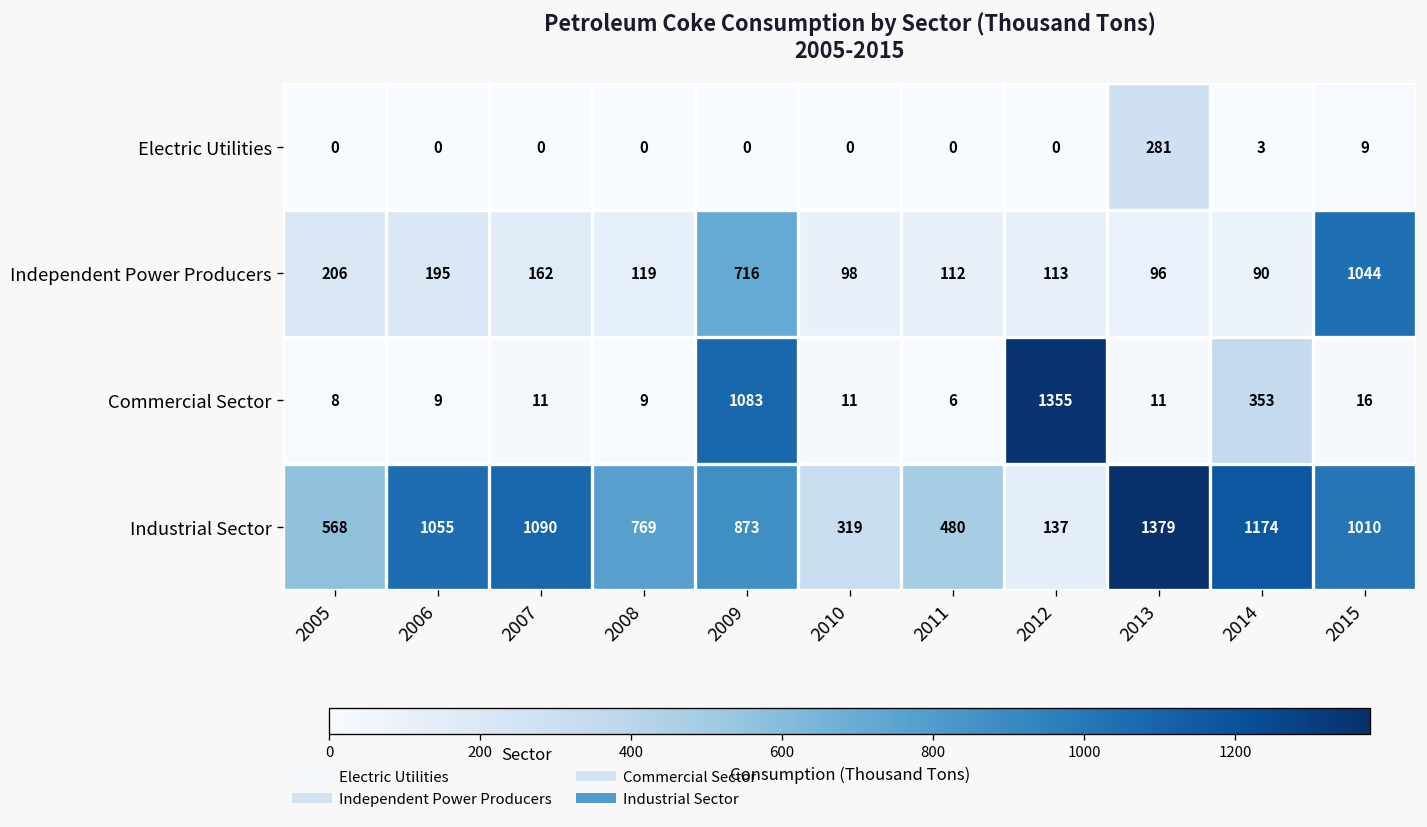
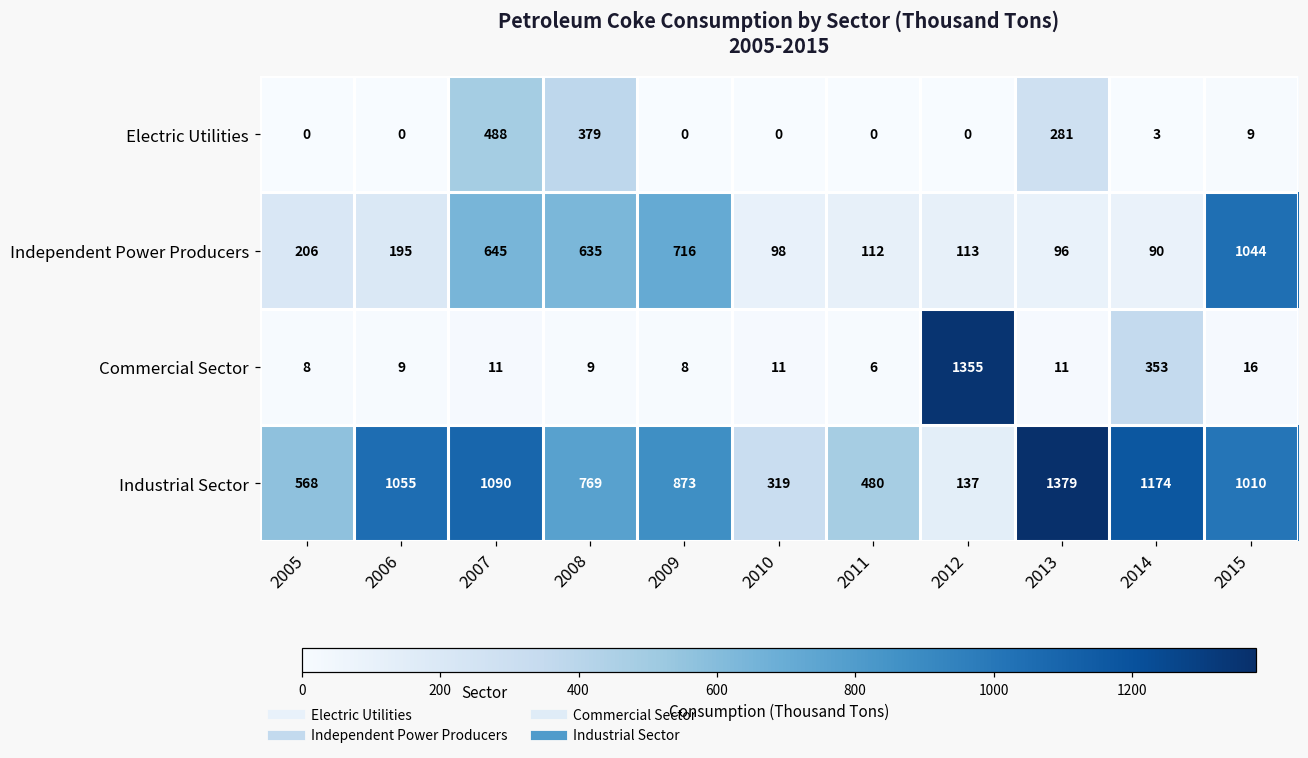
Electric Utilities, 2007: 0 -> 488
Electric Utilities, 2008: 0 -> 379
Independent Power Producers, 2007: 162 -> 645
Independent Power Producers, 2008: 119 -> 635
Commercial Sector, 2009: 1083 -> 8
